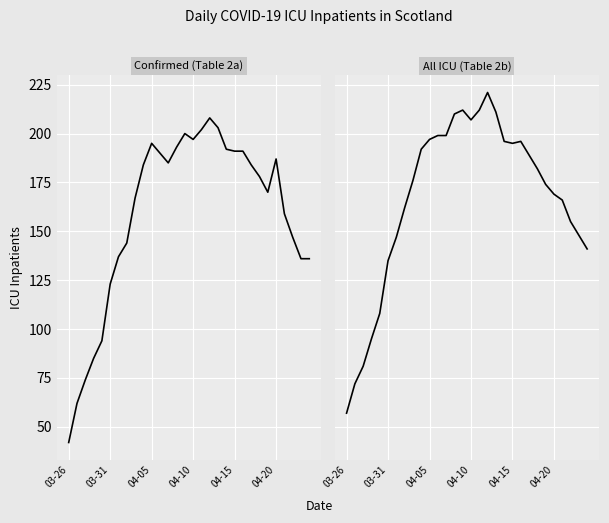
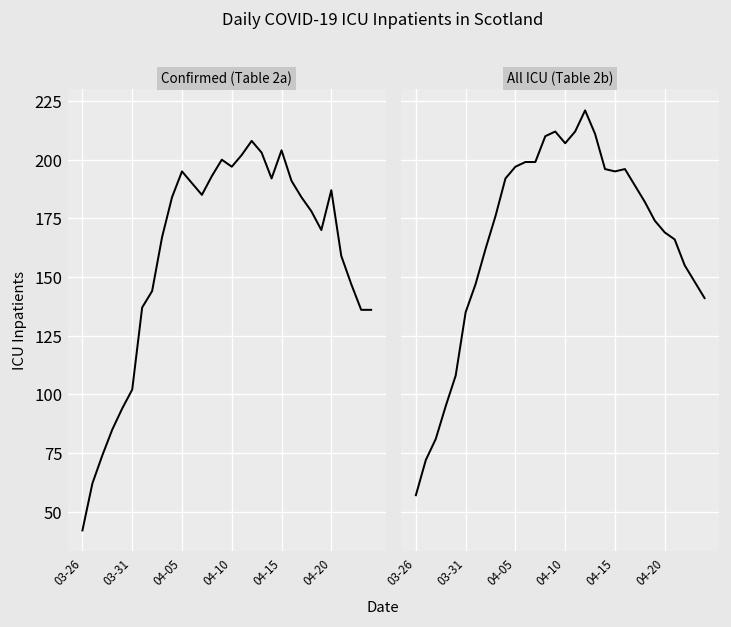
Confirmed (Table 2a), 03-31: 123 -> 102
Confirmed (Table 2a), 04-15: 191 -> 204
